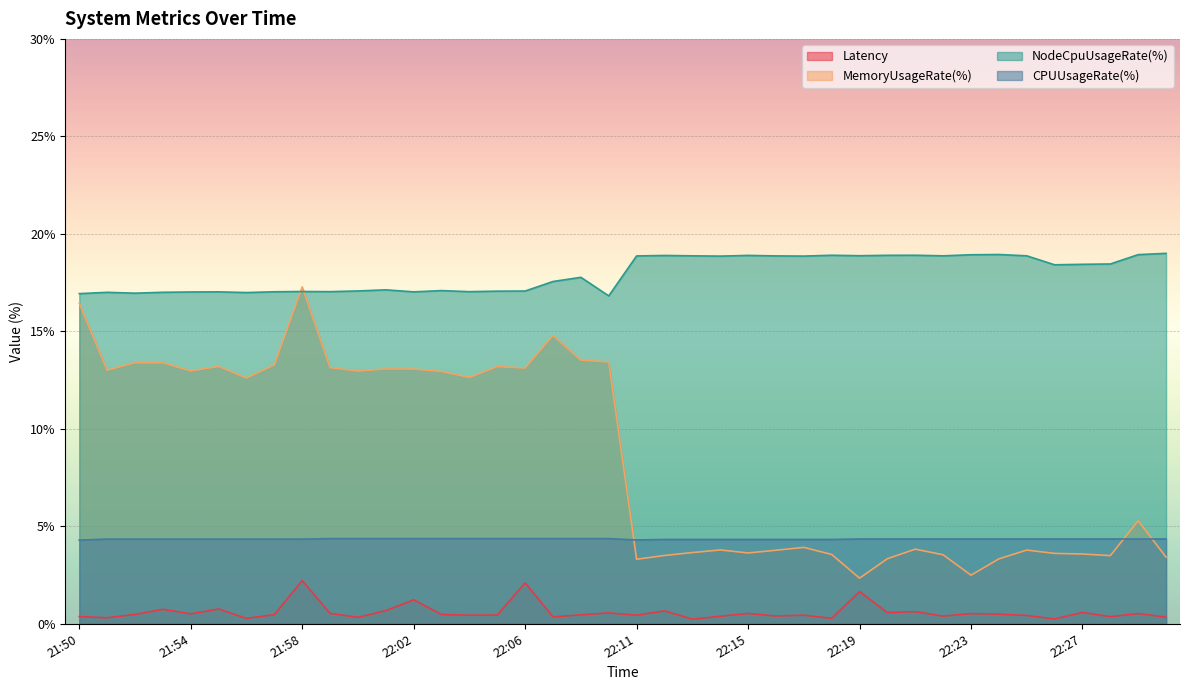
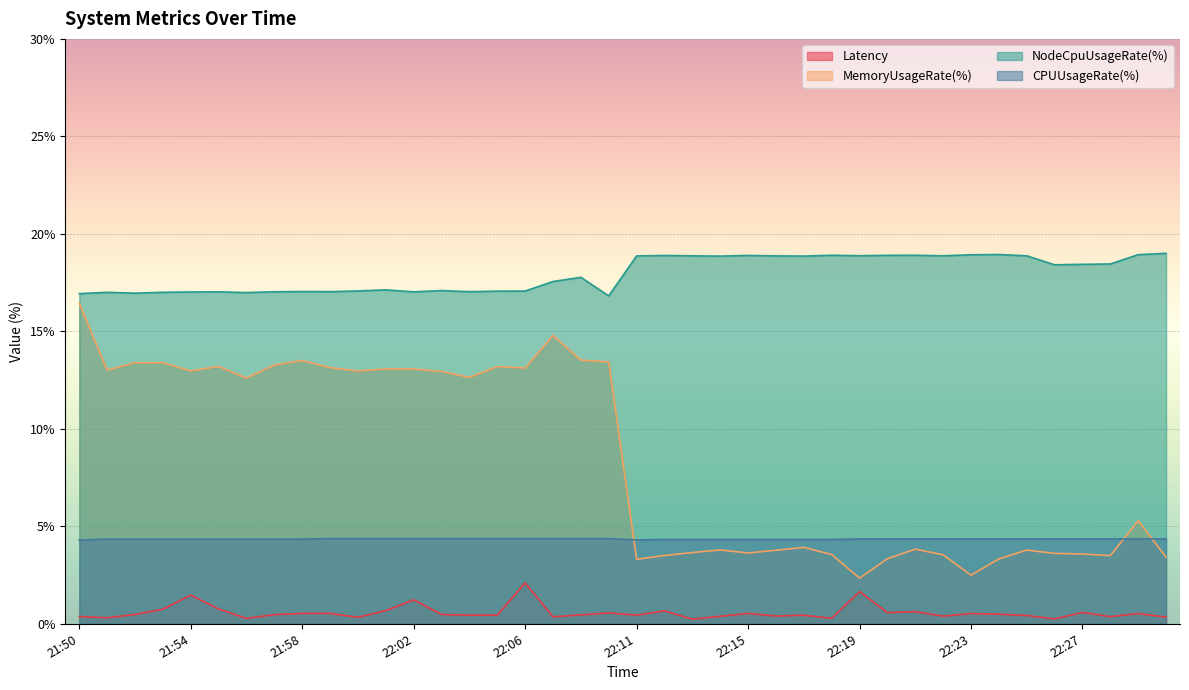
Latency, 21:54: 0.5% -> 1.5%
Latency, 21:58: 2.2% -> 0.5%
MemoryUsageRate(%), 21:58: 17.3% -> 13.5%
